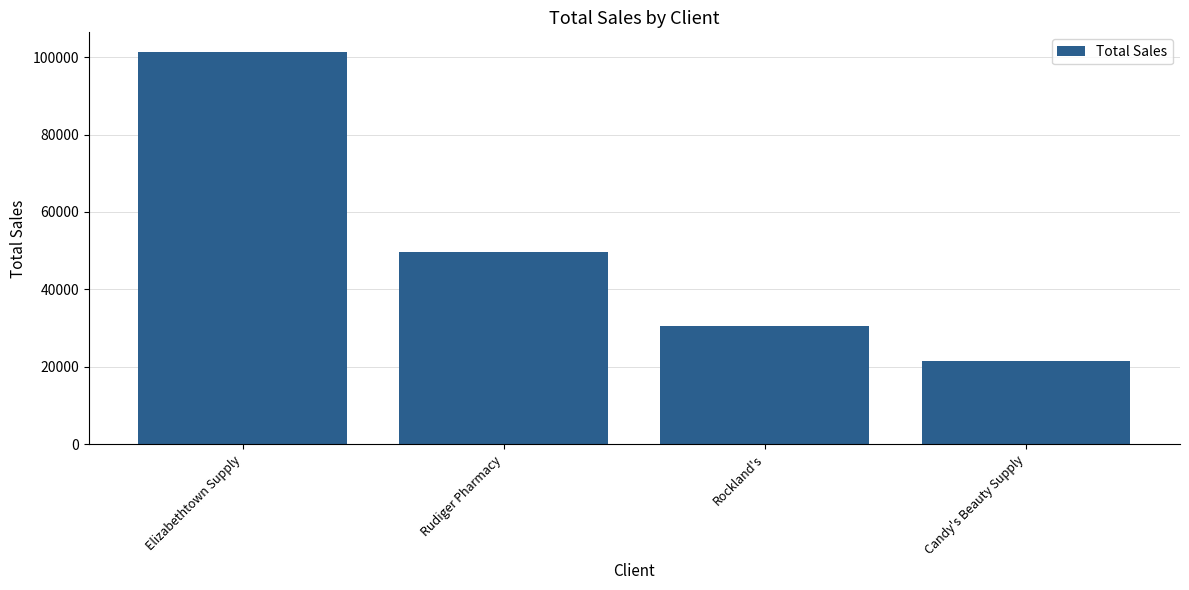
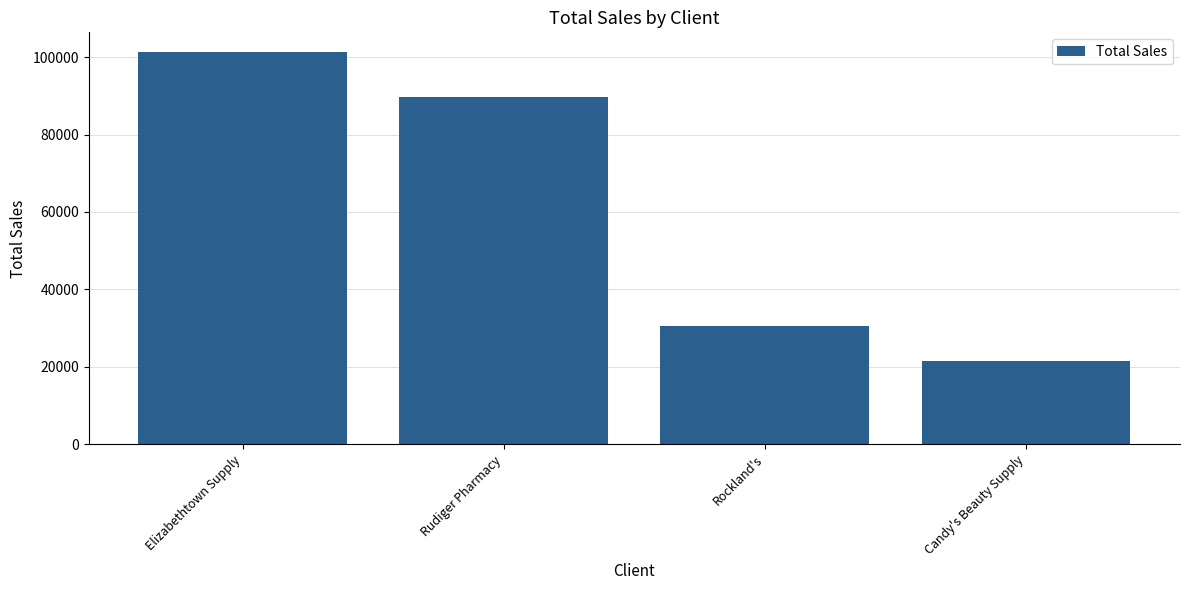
Rudiger Pharmacy: 50000 -> 90000
